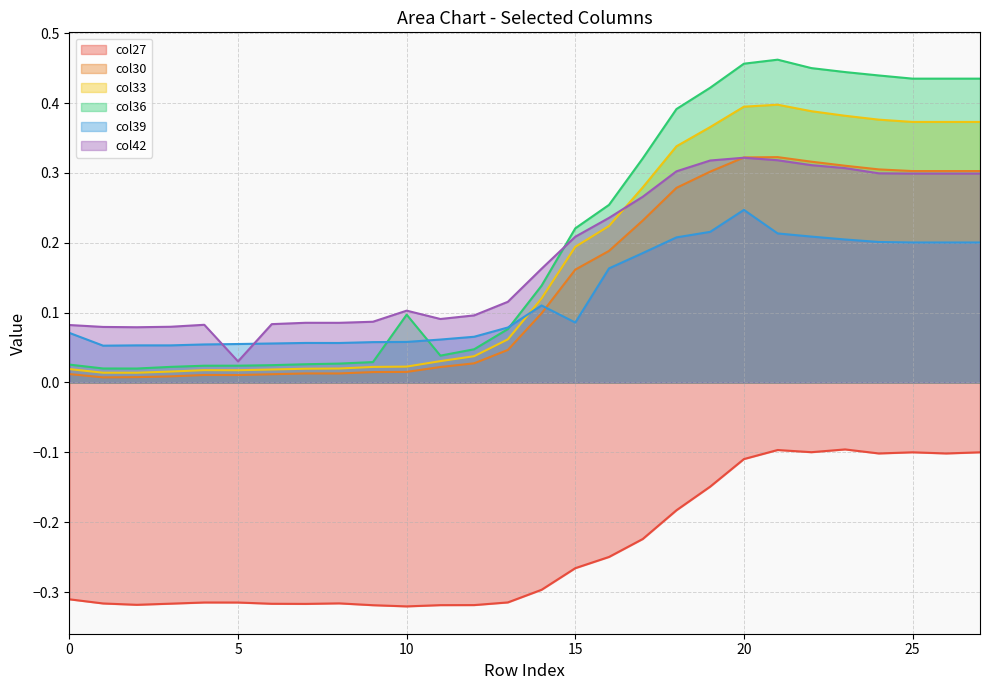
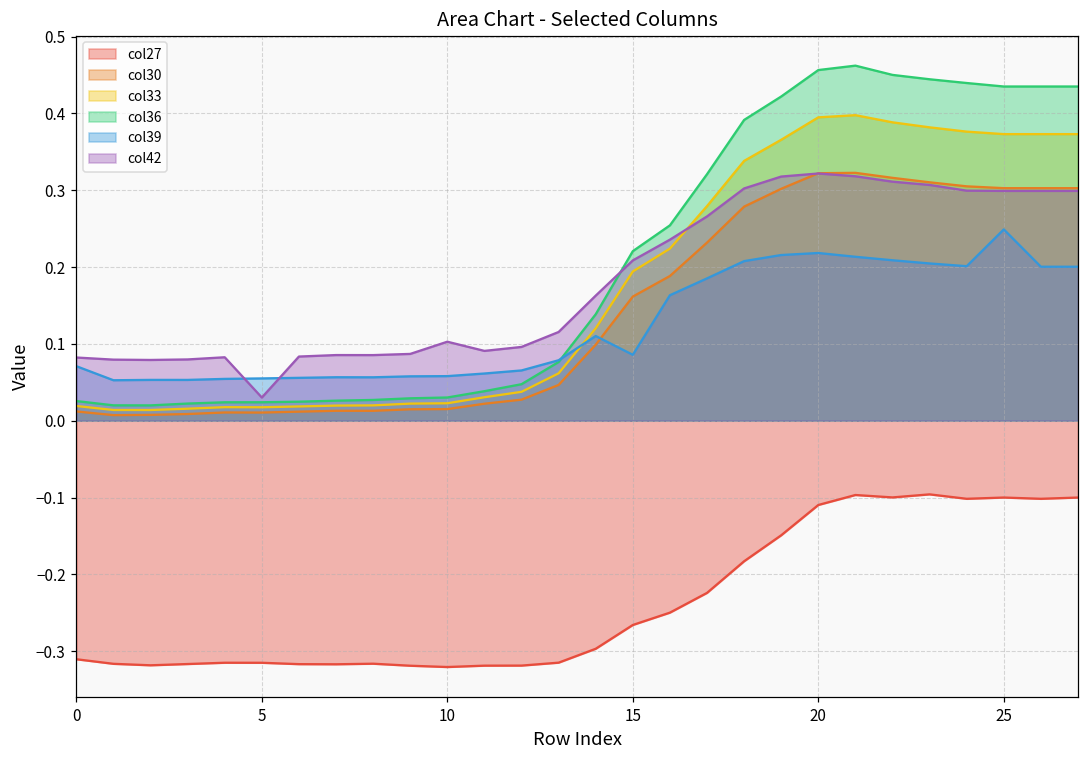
col36, 10: 0.10 -> 0.03
col39, 20: 0.25 -> 0.22
col39, 25: 0.20 -> 0.25
